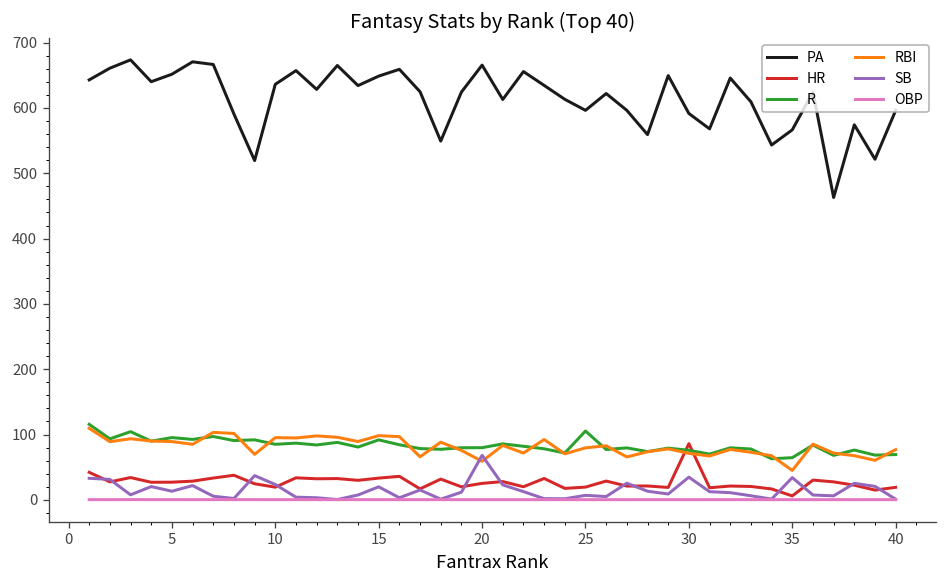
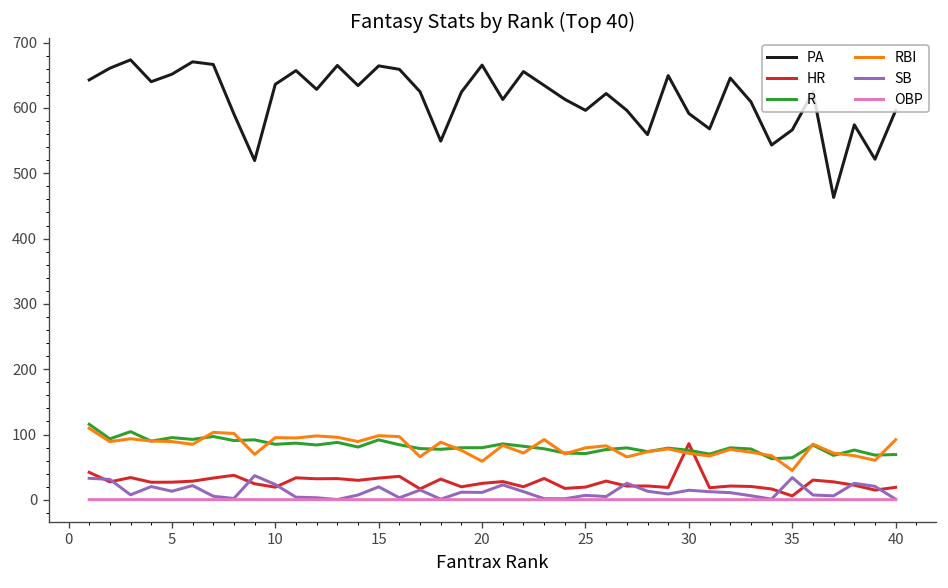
PA, 15: 650 -> 660
SB, 20: 70 -> 10
R, 25: 110 -> 70
SB, 30: 30 -> 10
RBI, 40: 80 -> 90
